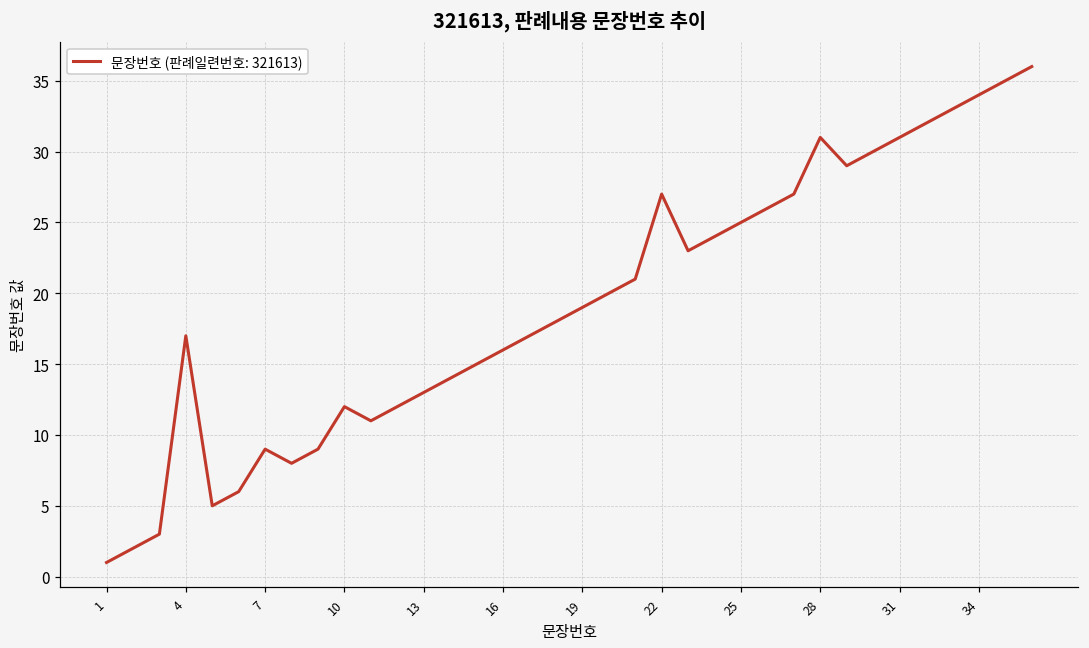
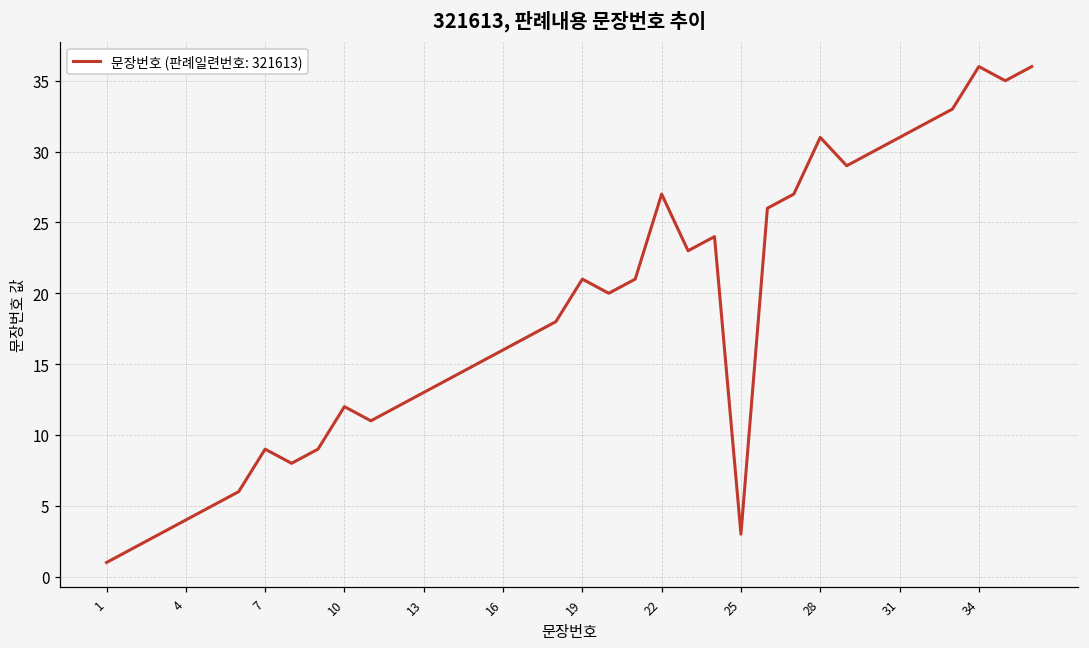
4: 17 -> 4
19: 19 -> 21
25: 25 -> 3
34: 34 -> 36
